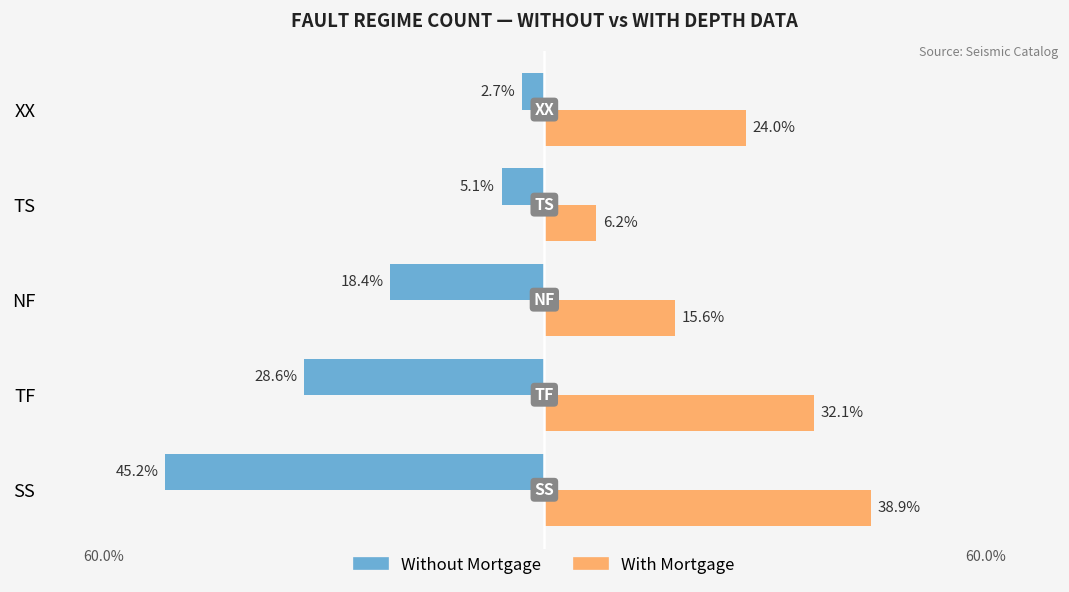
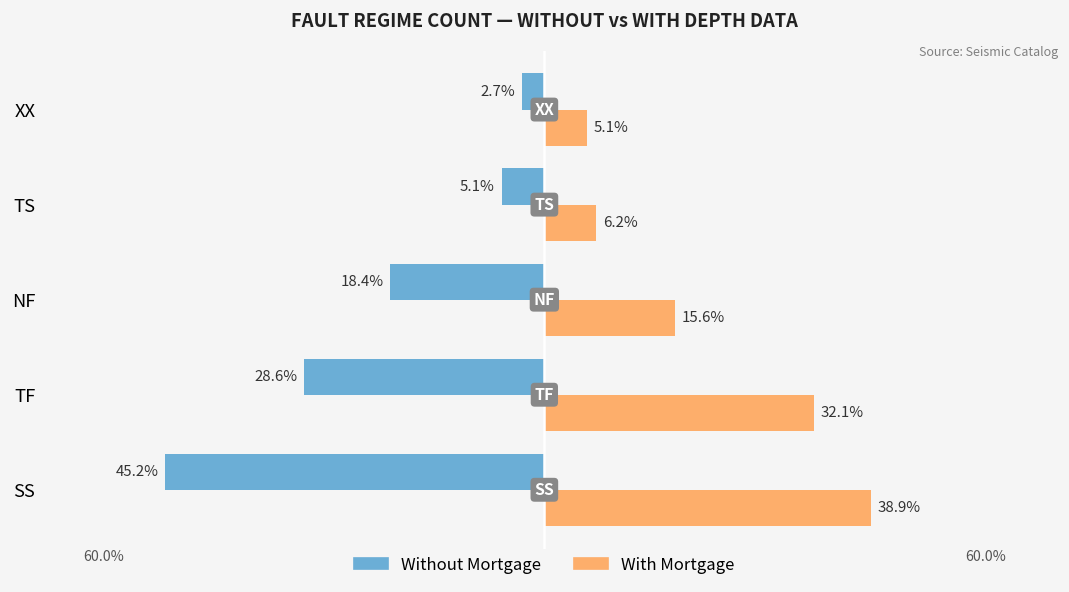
With Mortgage, XX: 24.0% -> 5.1%
